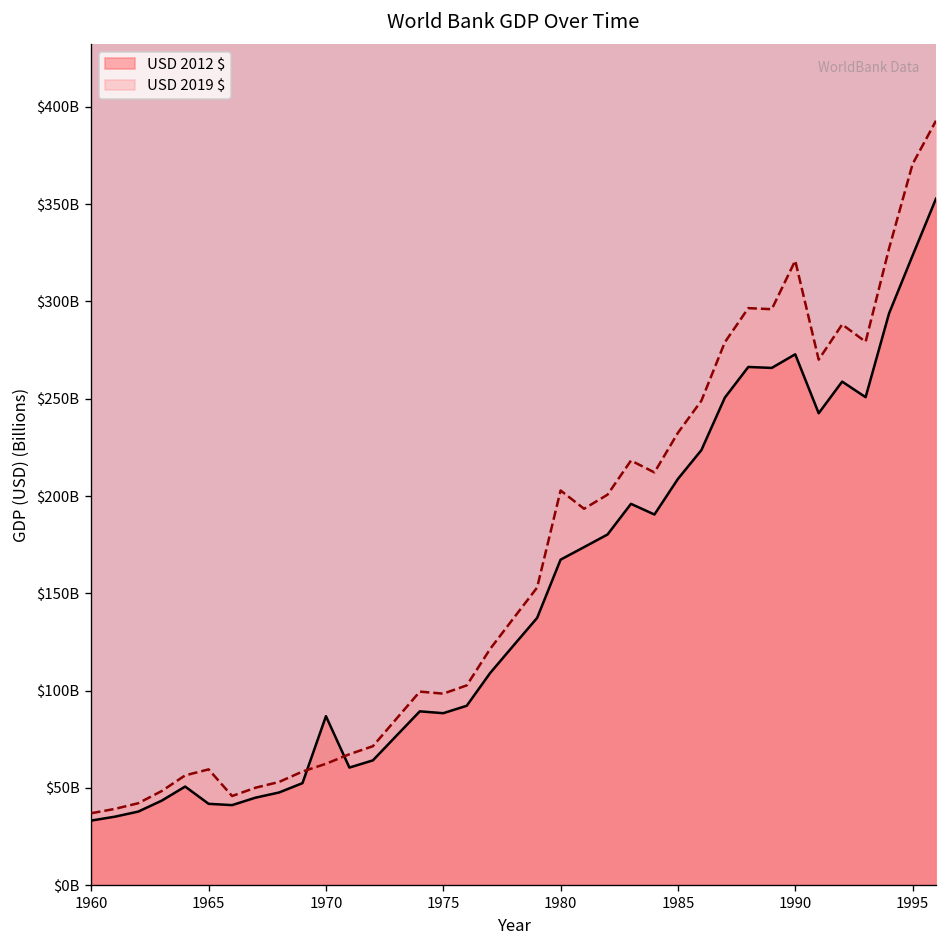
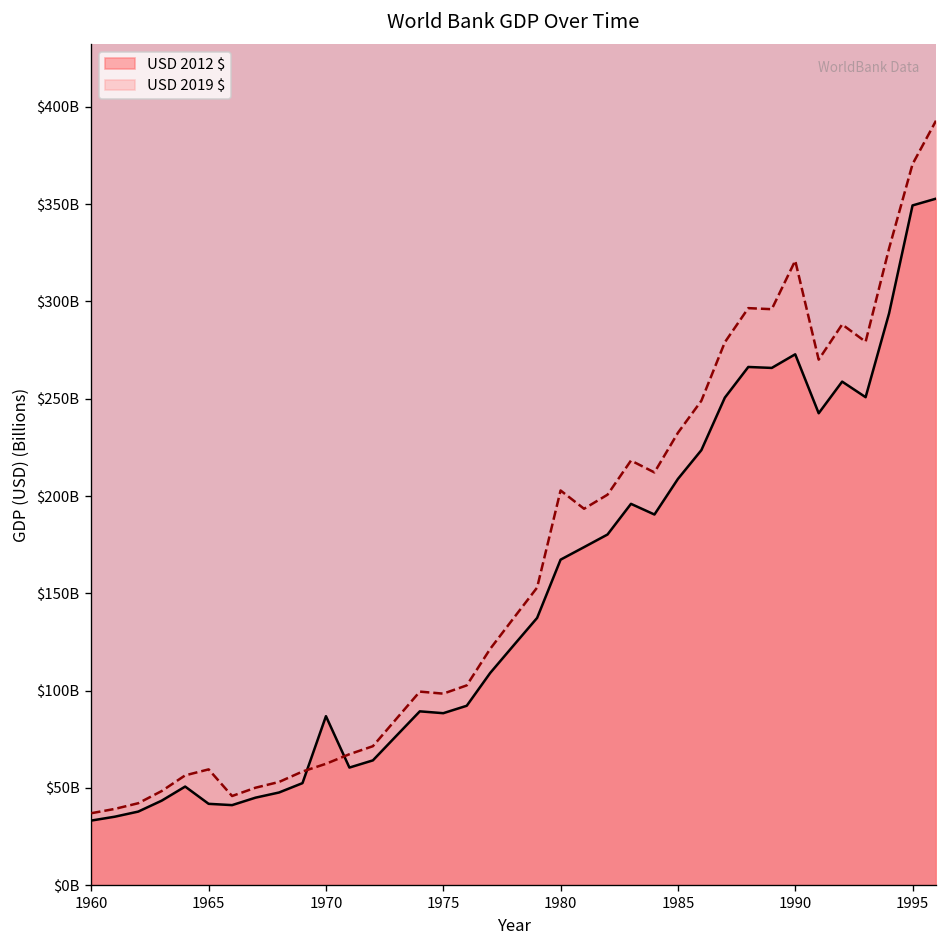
USD 2012 $, 1995: $324000000000 -> $349000000000
